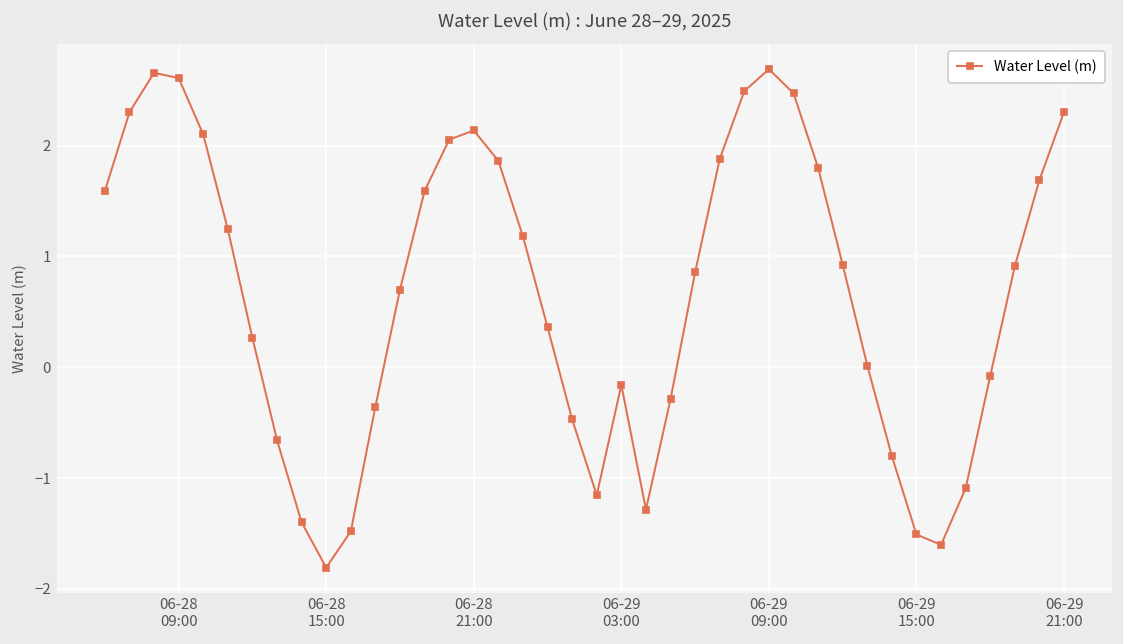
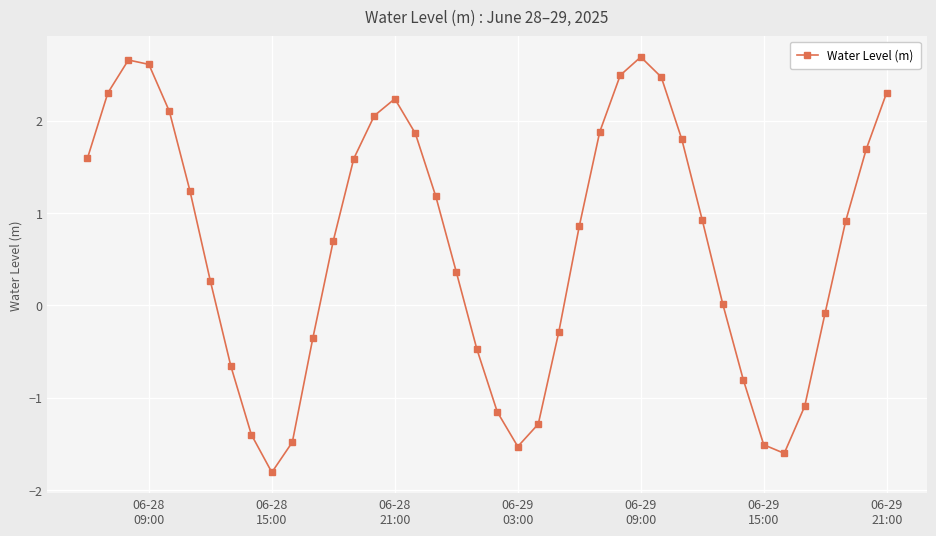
06-28 21:00: 2.1 -> 2.2
06-29 03:00: -0.2 -> -1.5
